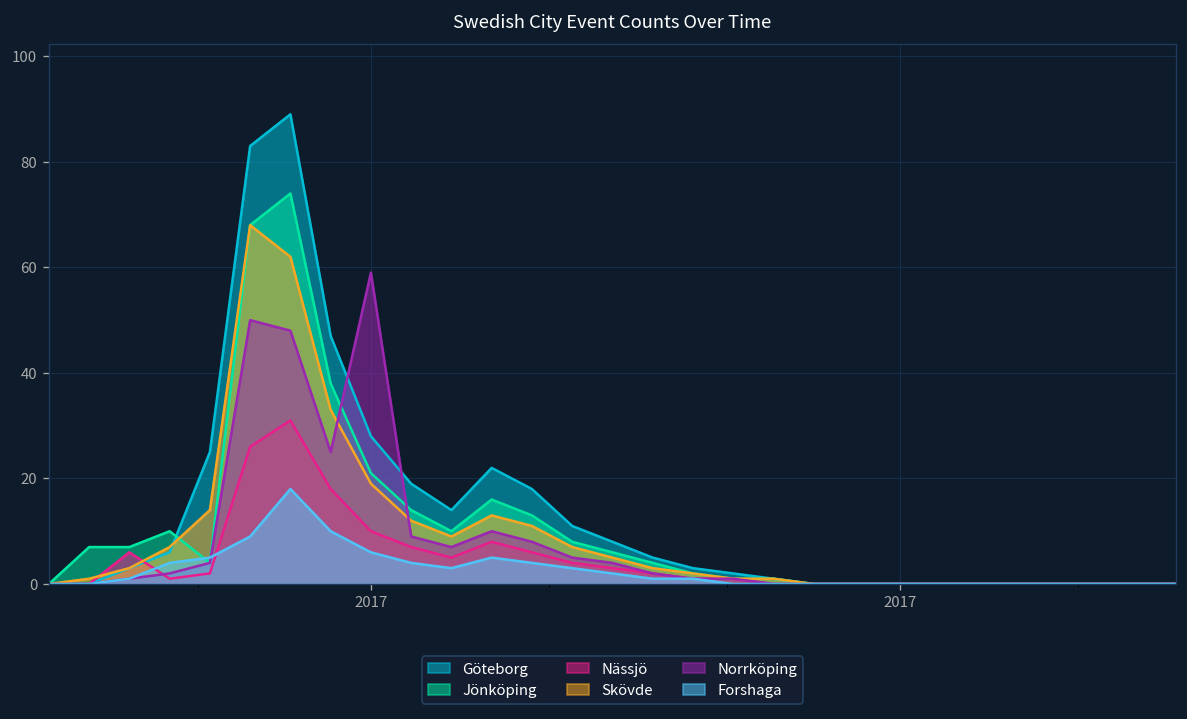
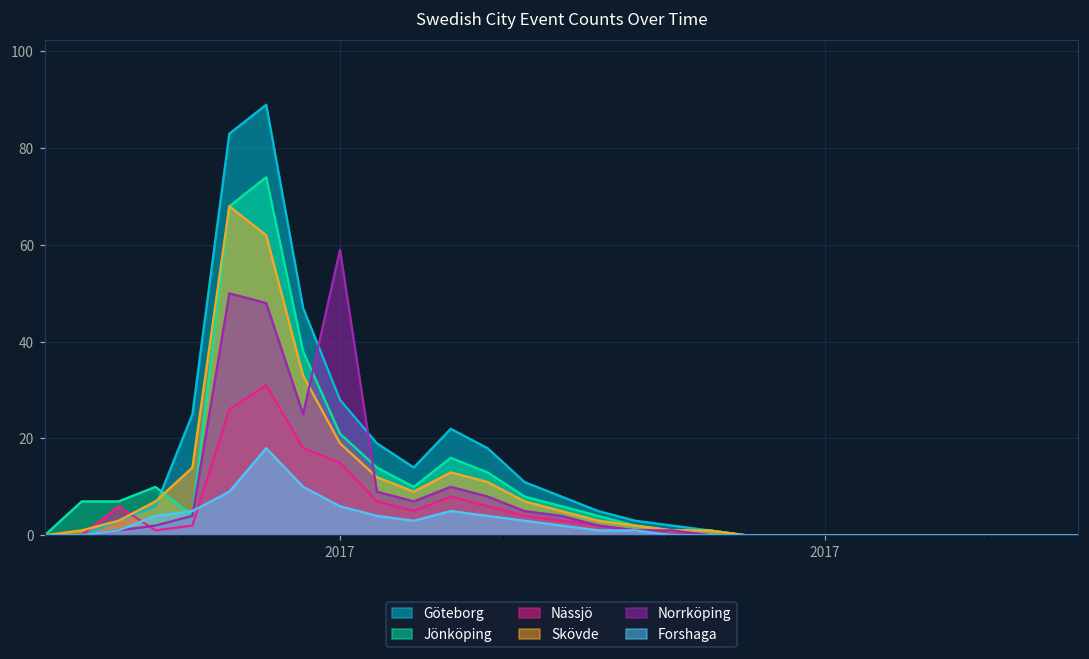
Nässjö, 2017: 10 -> 15
